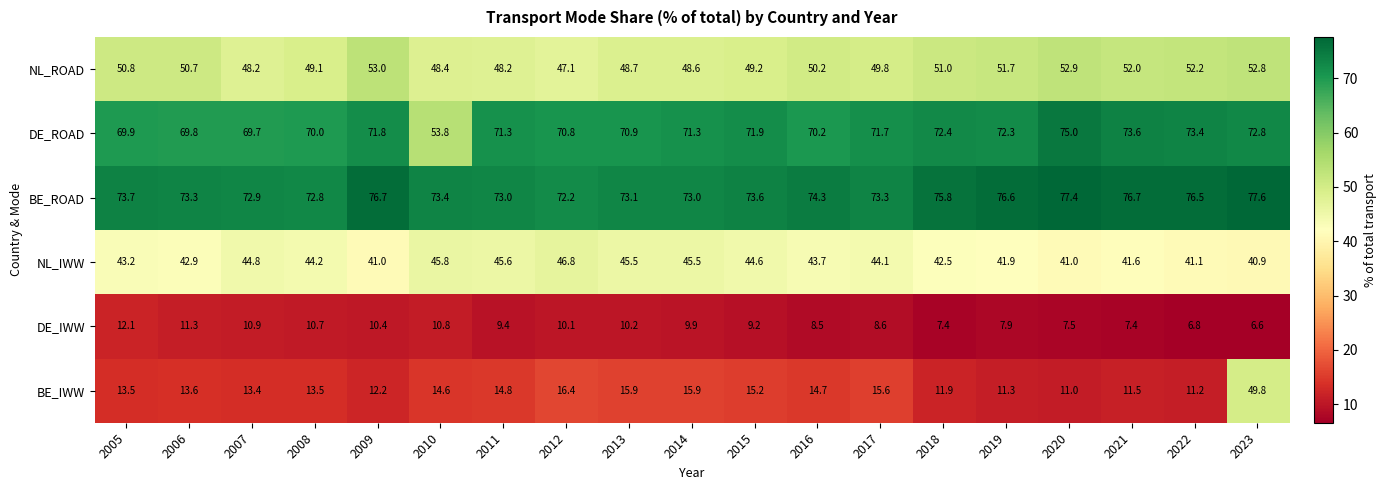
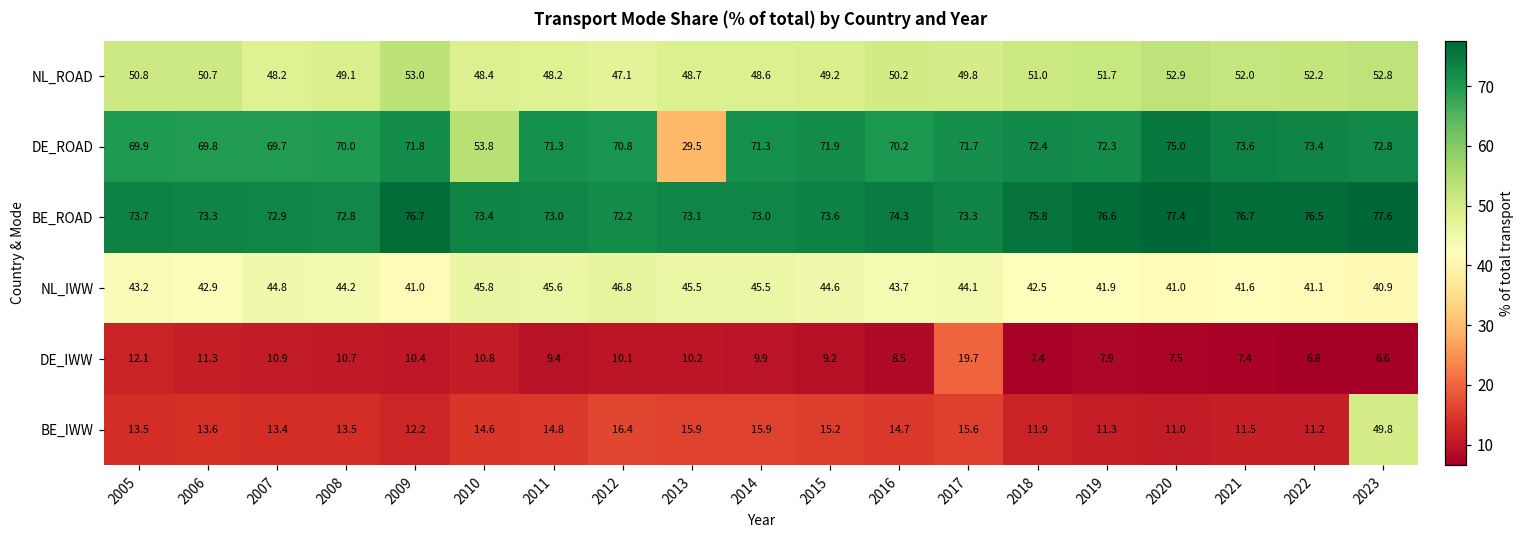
DE_ROAD, 2013: 70.9 -> 29.5
DE_IWW, 2017: 8.6 -> 19.7
